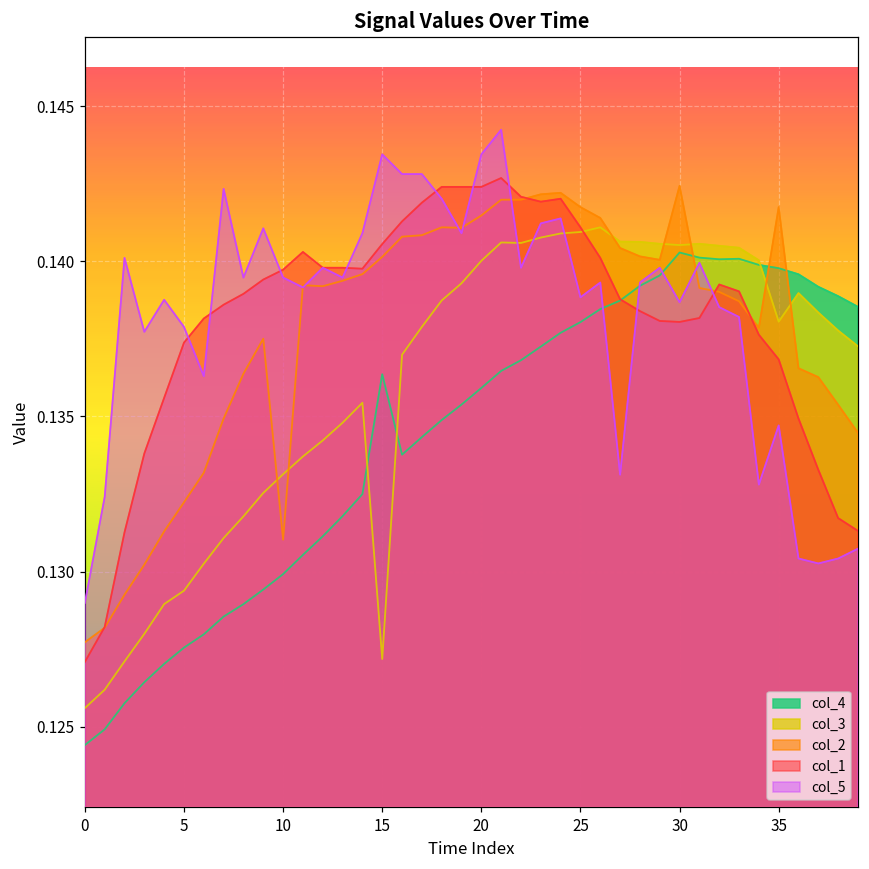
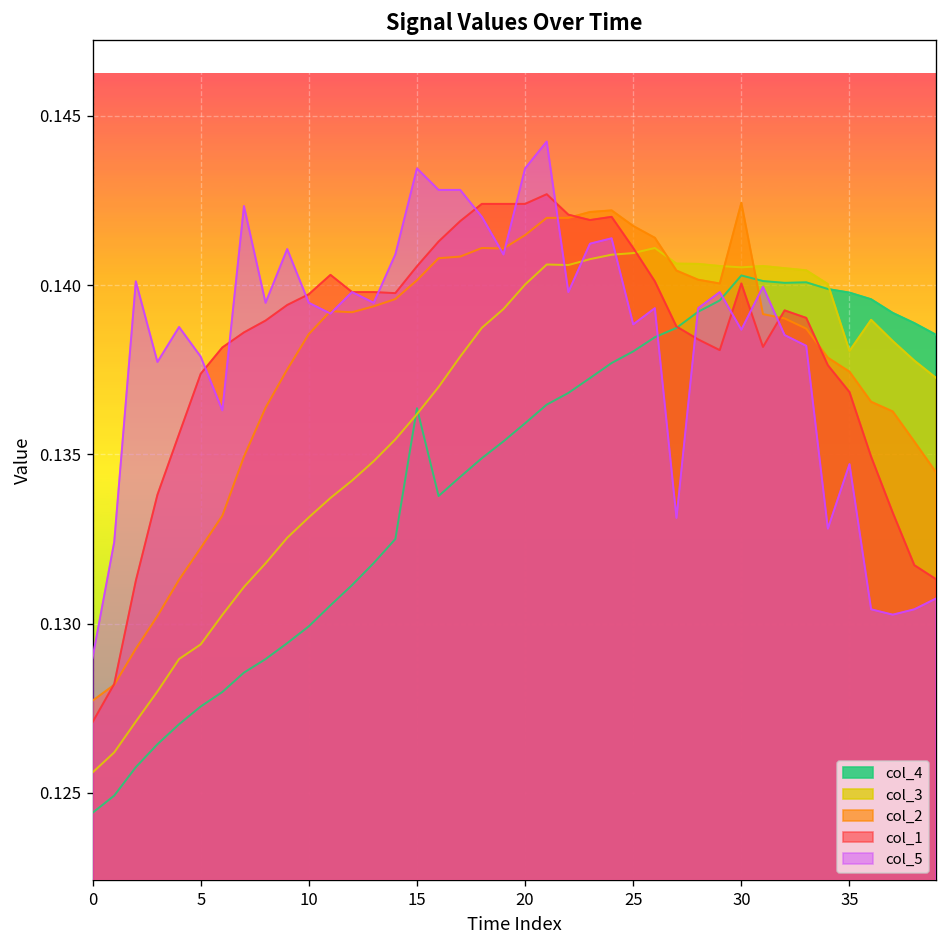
col_2, 10: 0.1310 -> 0.1386
col_3, 15: 0.1272 -> 0.1362
col_1, 30: 0.1380 -> 0.1400
col_2, 35: 0.1417 -> 0.1374
